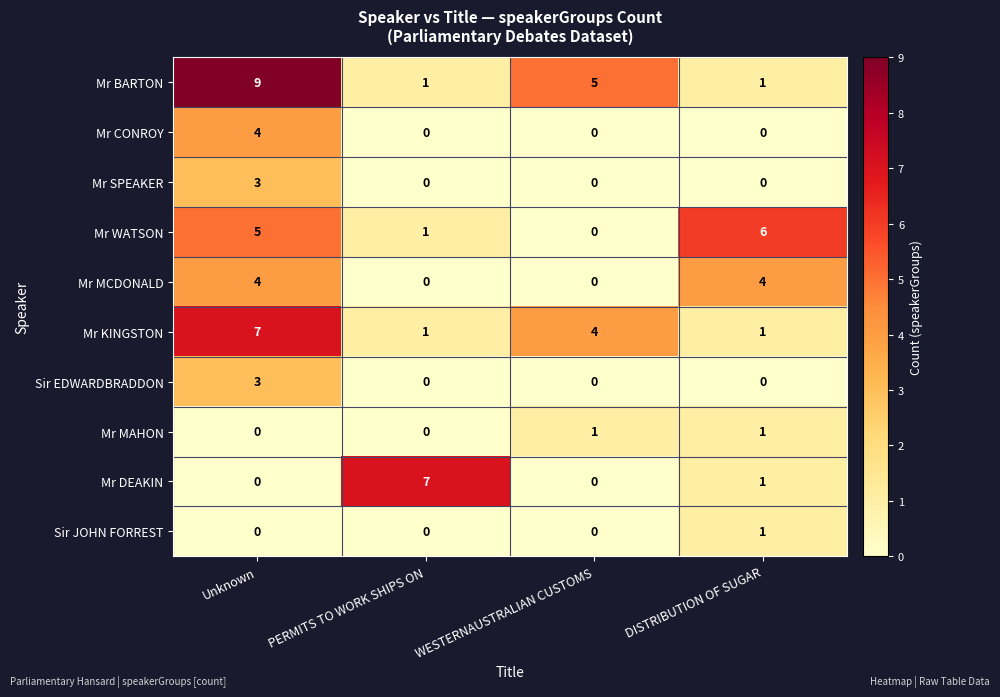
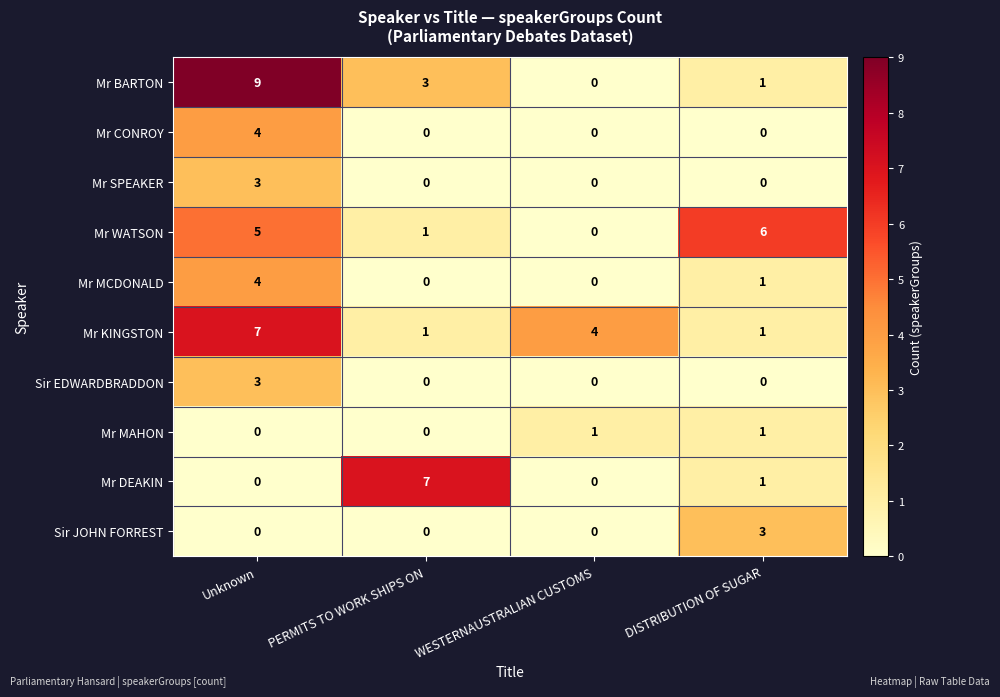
Mr BARTON, PERMITS TO WORK SHIPS ON: 1 -> 3
Mr BARTON, WESTERNAUSTRALIAN CUSTOMS: 5 -> 0
Mr MCDONALD, DISTRIBUTION OF SUGAR: 4 -> 1
Sir JOHN FORREST, DISTRIBUTION OF SUGAR: 1 -> 3
